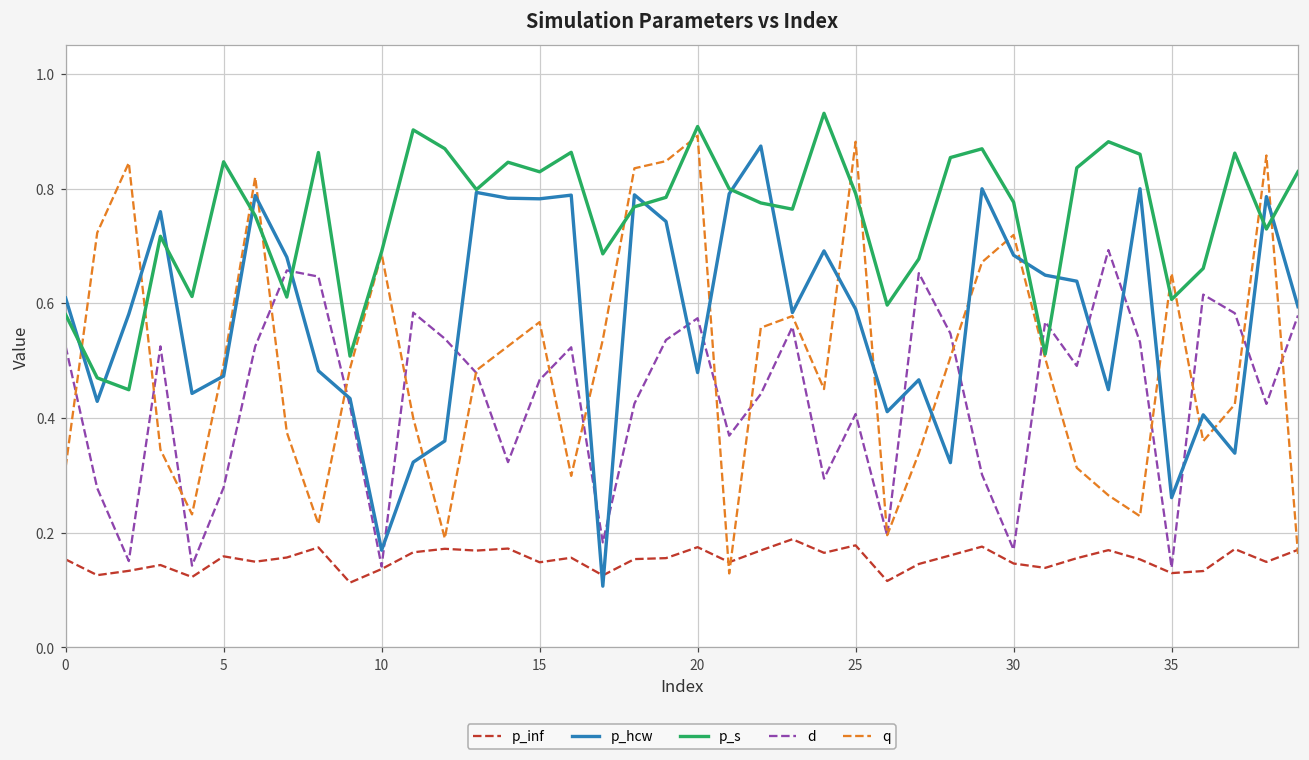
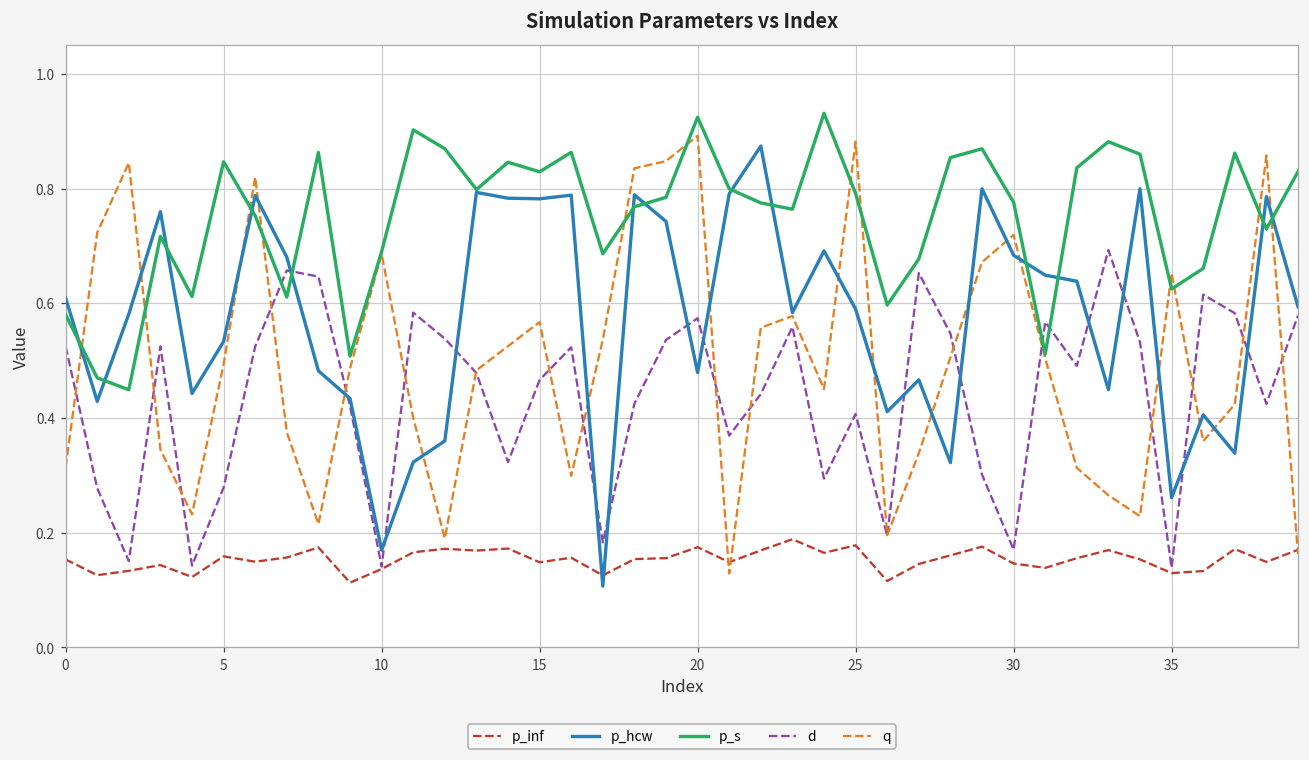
p_hcw, 5: 0.47 -> 0.53
p_s, 20: 0.91 -> 0.92
p_s, 35: 0.61 -> 0.62
